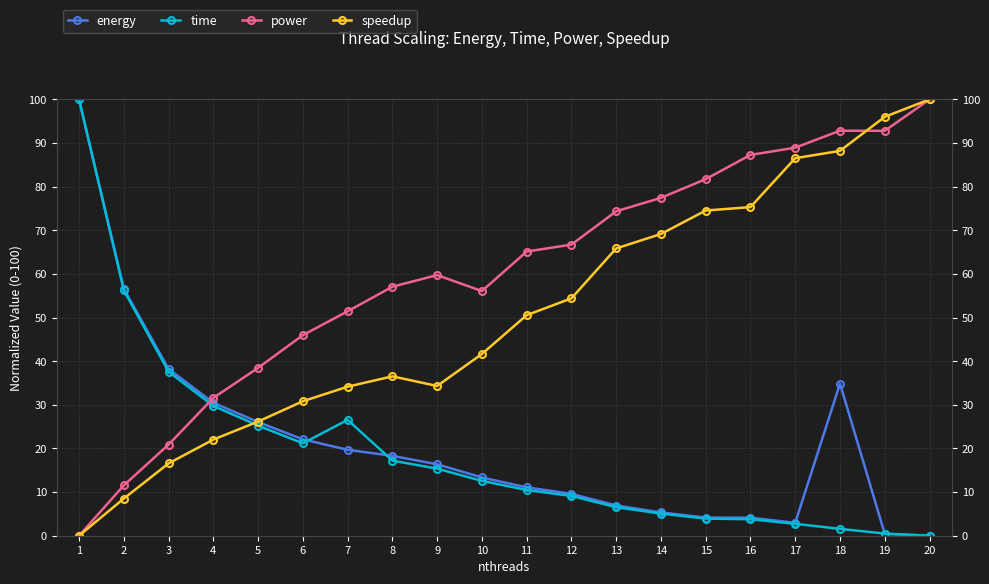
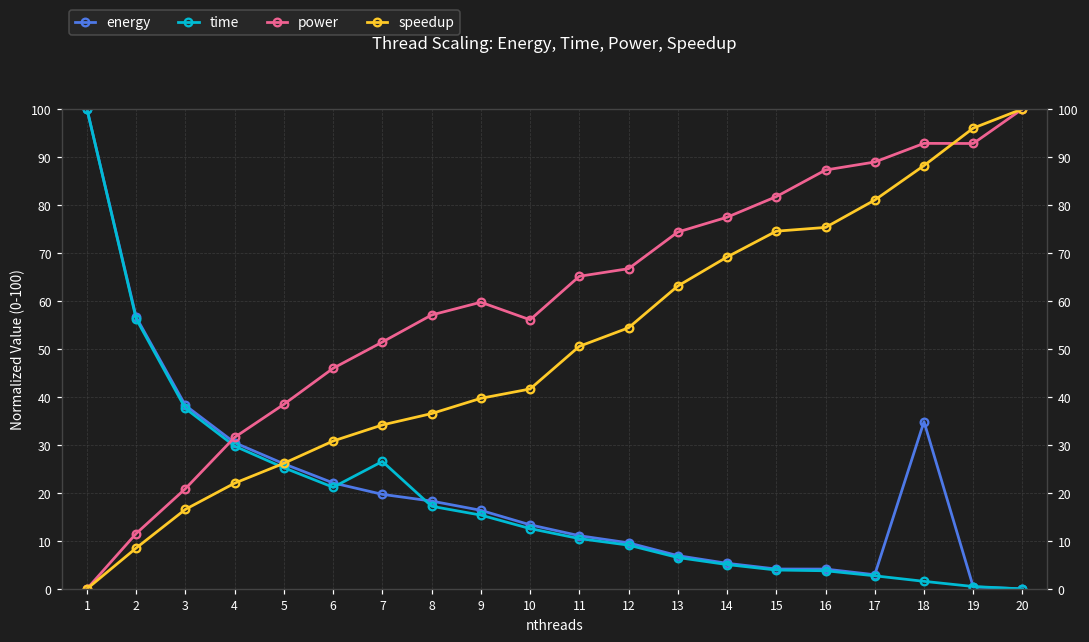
speedup, 9: 34 -> 40
speedup, 13: 66 -> 63
speedup, 17: 87 -> 81
